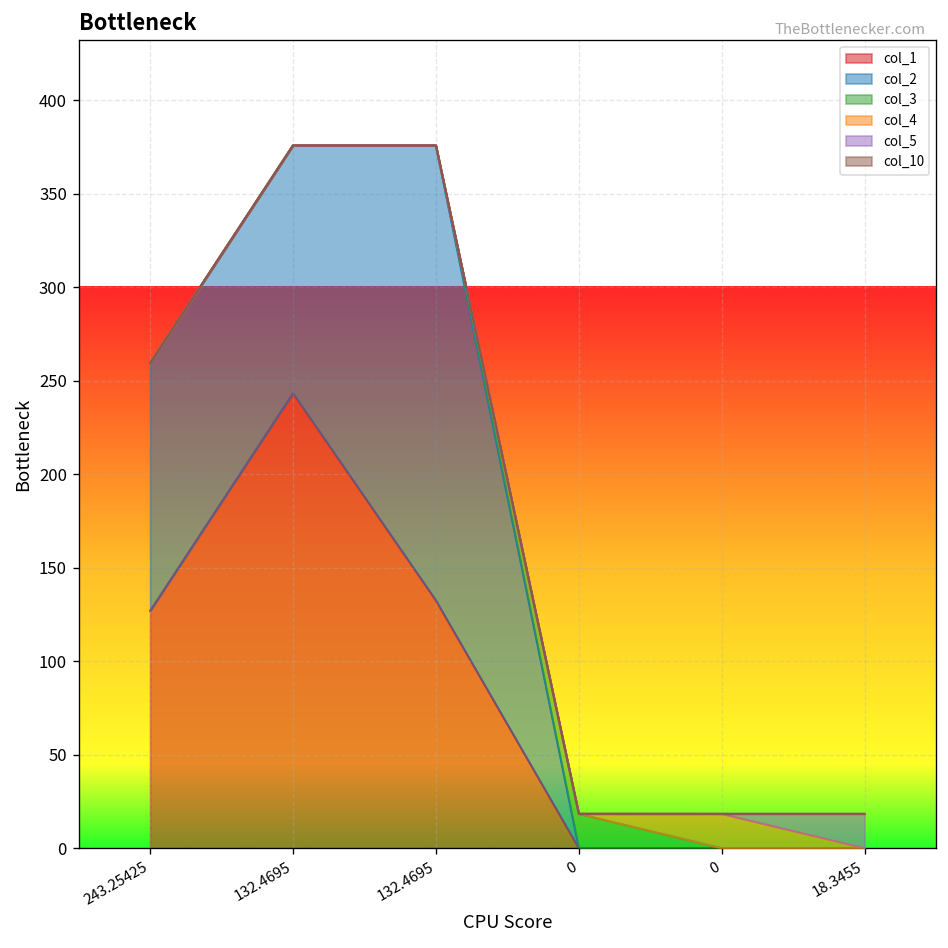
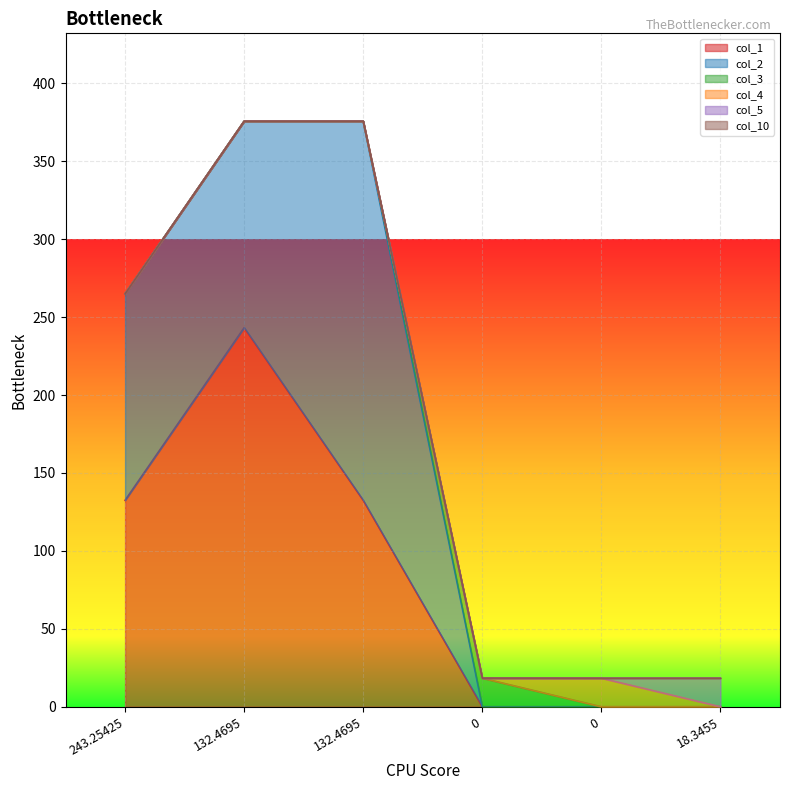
col_1, 243.25425: 127 -> 132
